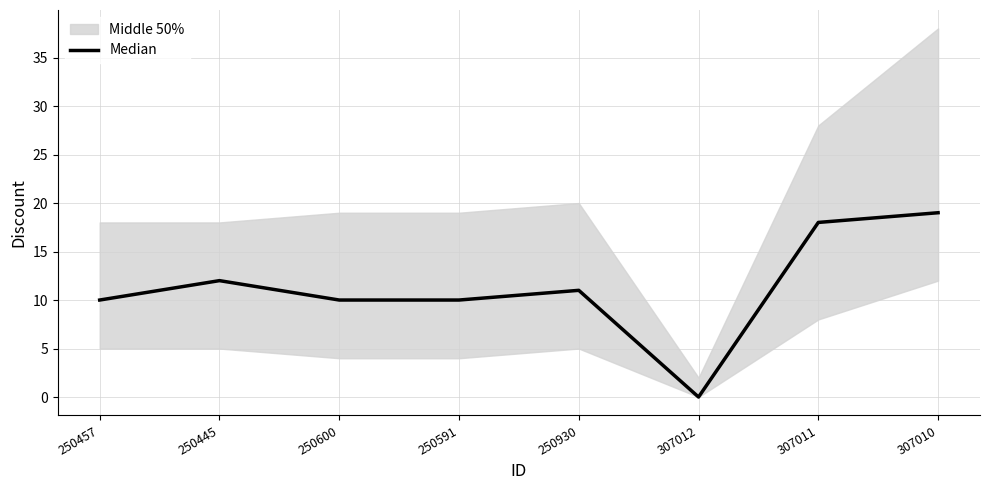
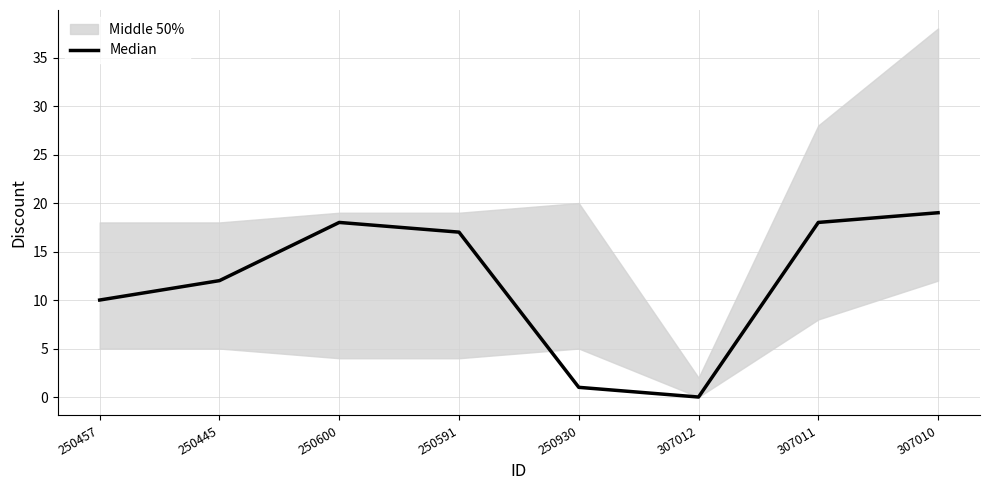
Median, 250600: 10 -> 18
Median, 250591: 10 -> 17
Median, 250930: 11 -> 1
